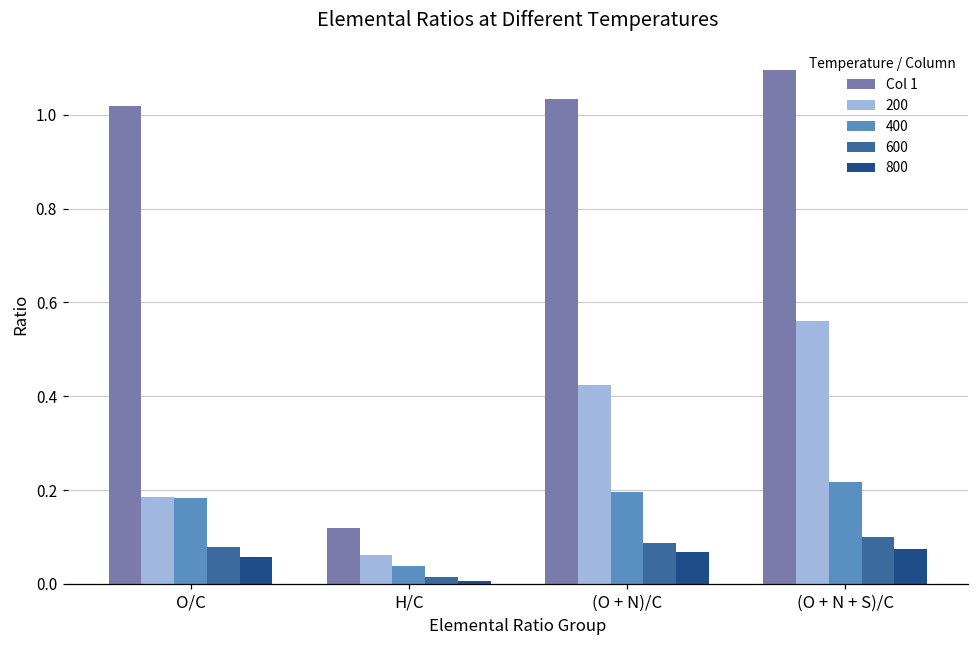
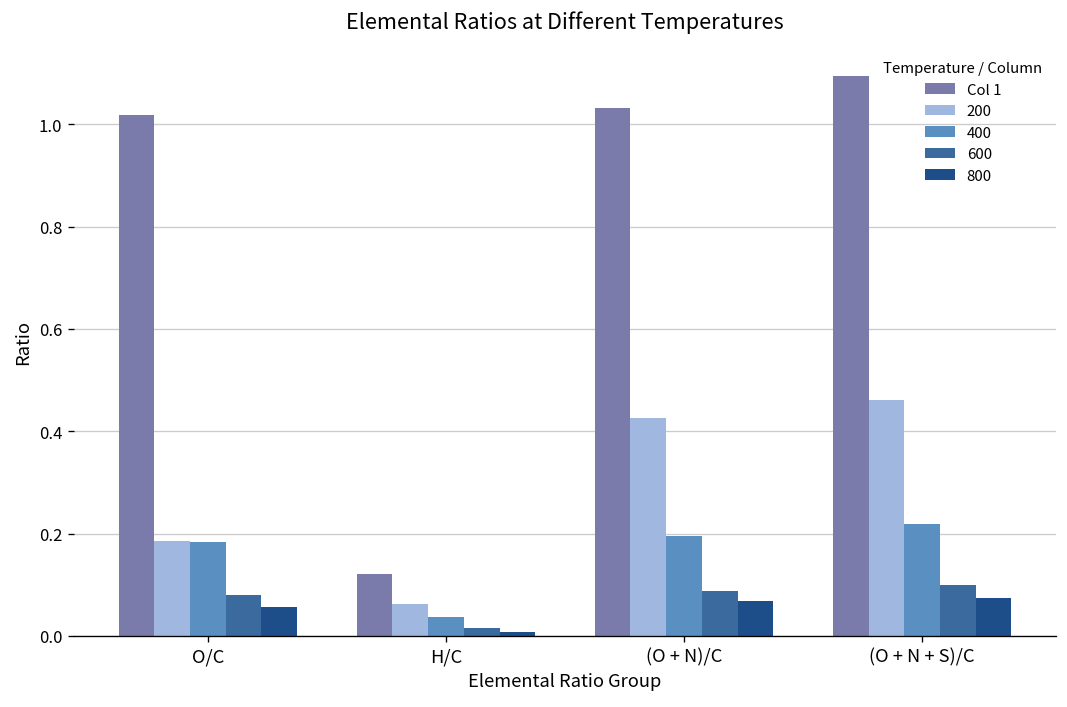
200, (O + N + S)/C: 0.56 -> 0.46
